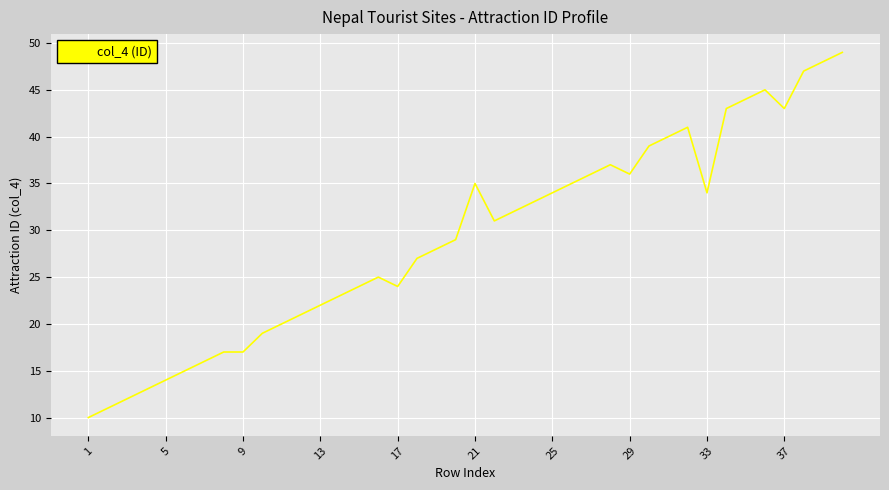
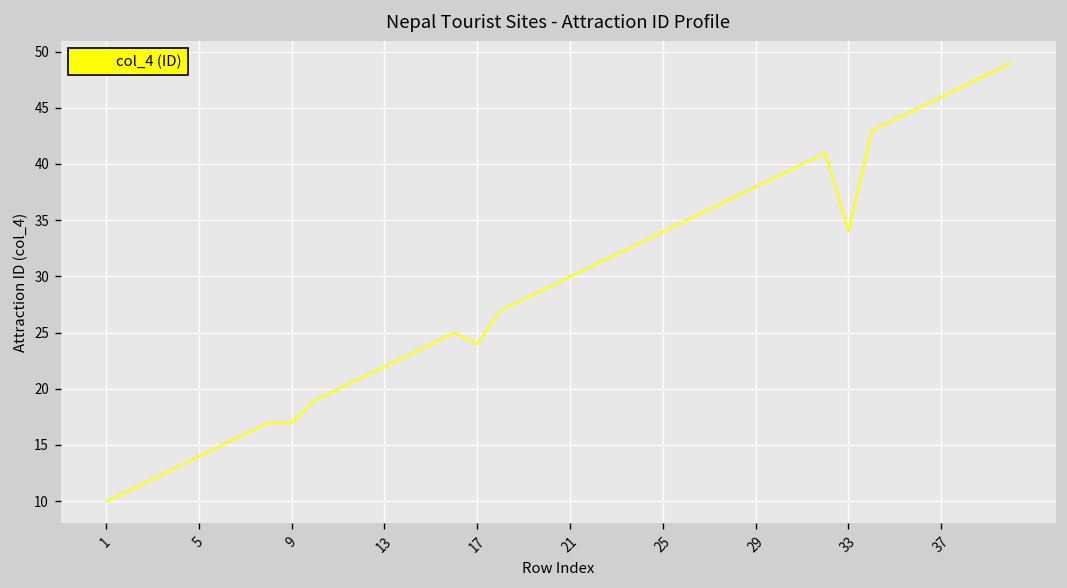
21: 35 -> 30
29: 36 -> 38
37: 43 -> 46
